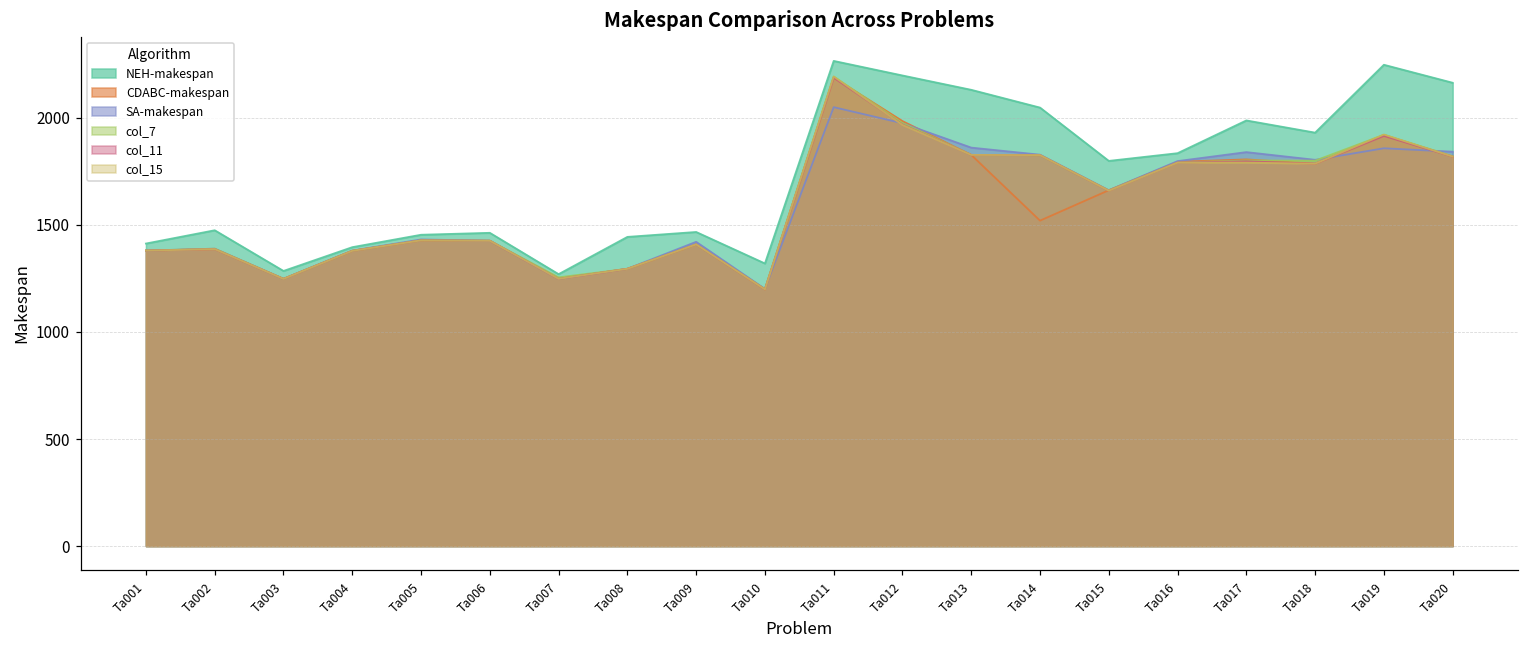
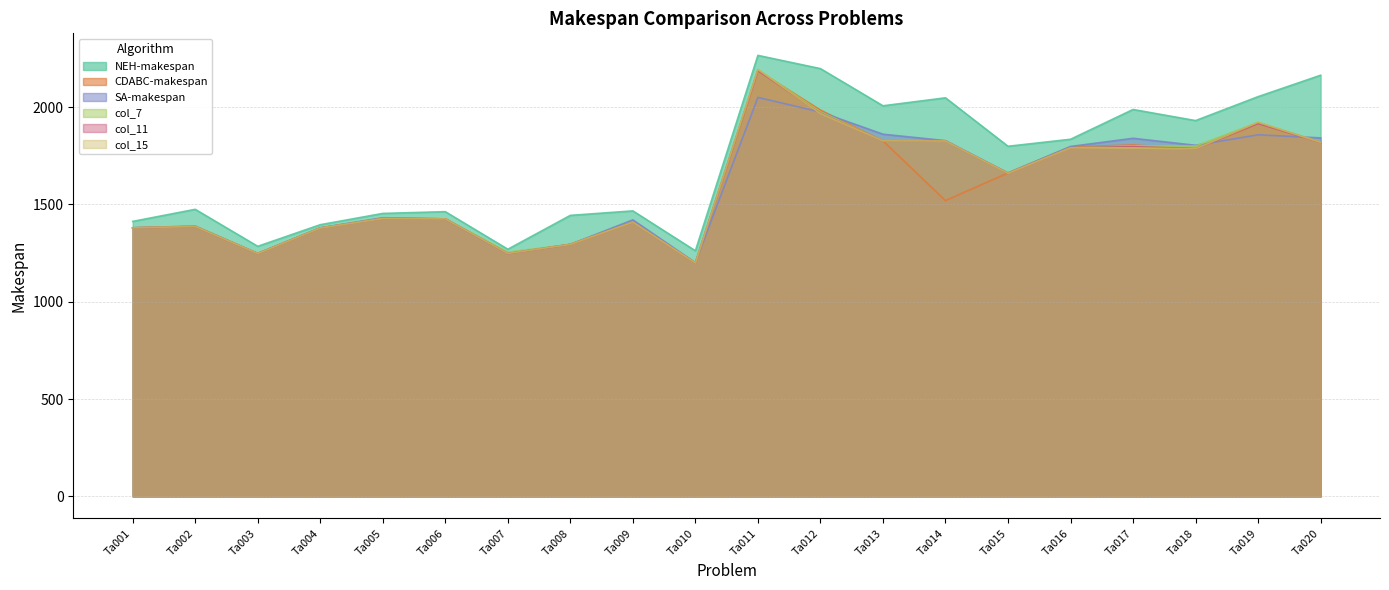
NEH-makespan, Ta010: 1320 -> 1260
NEH-makespan, Ta013: 2130 -> 2010
NEH-makespan, Ta019: 2250 -> 2050
